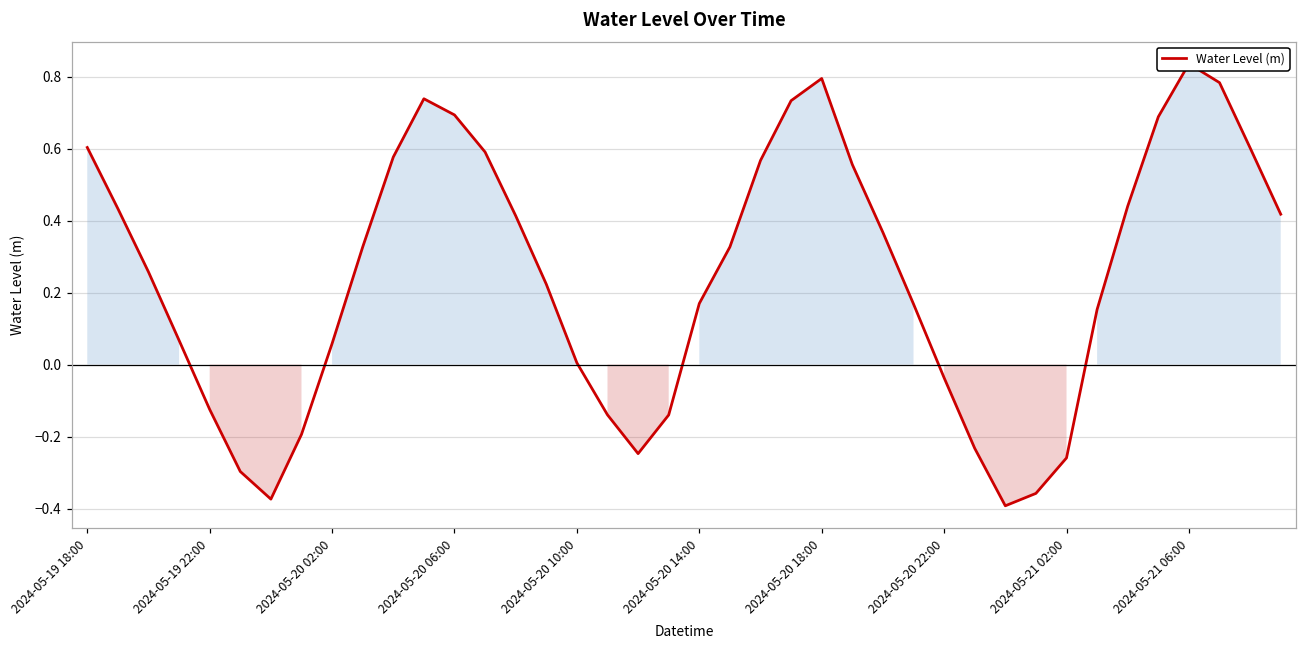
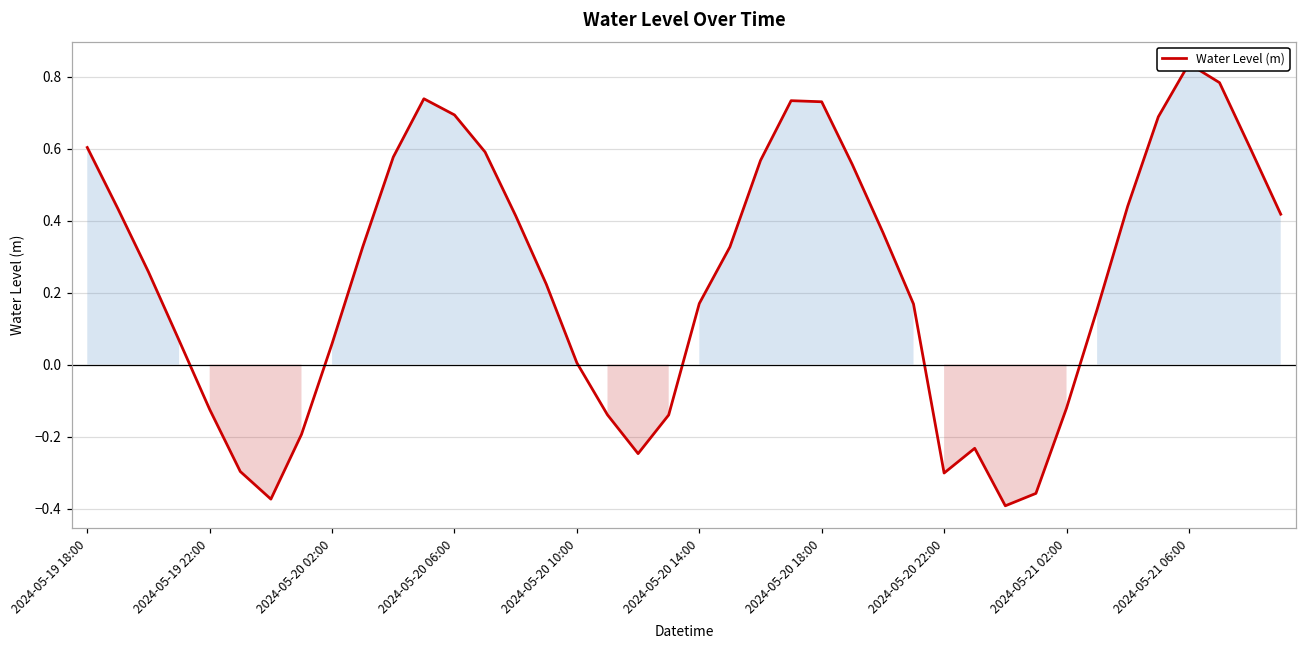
2024-05-20 18:00: 0.79 -> 0.73
2024-05-20 22:00: -0.04 -> -0.30
2024-05-21 02:00: -0.26 -> -0.12
